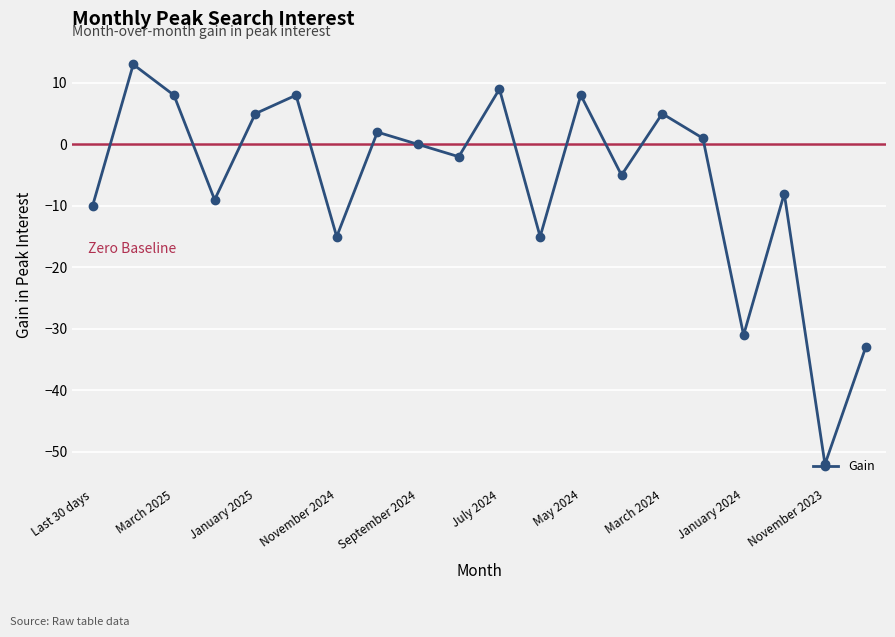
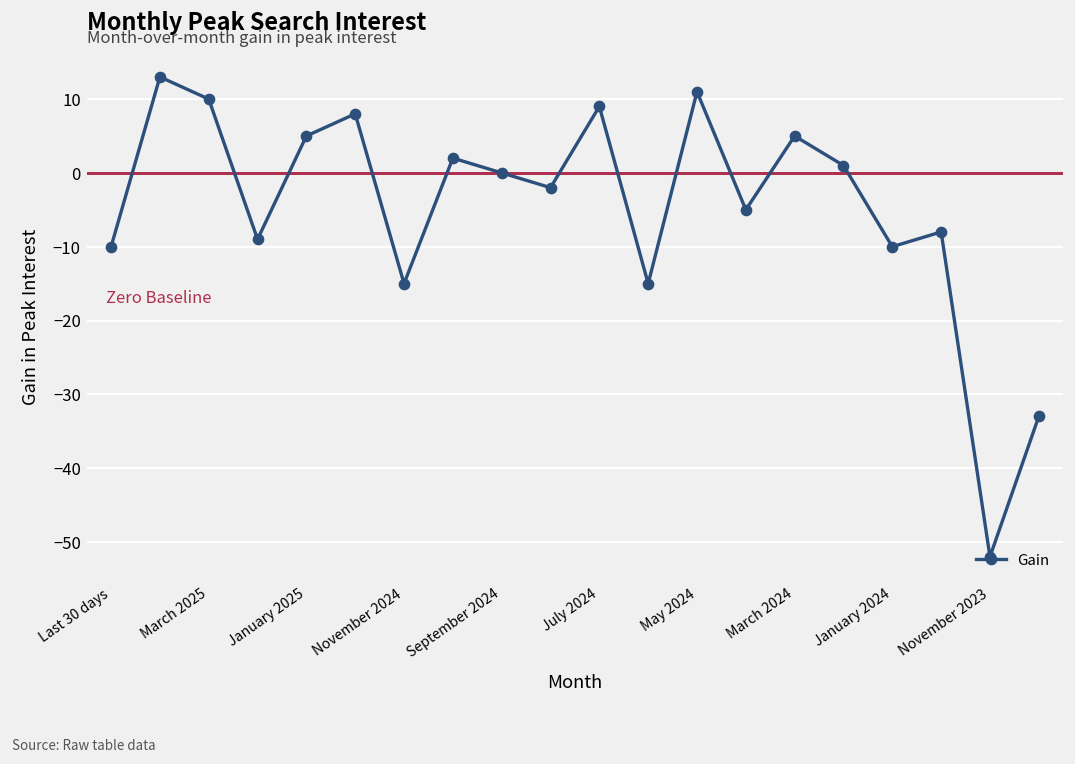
March 2025: 8 -> 10
May 2024: 8 -> 11
January 2024: -31 -> -10
